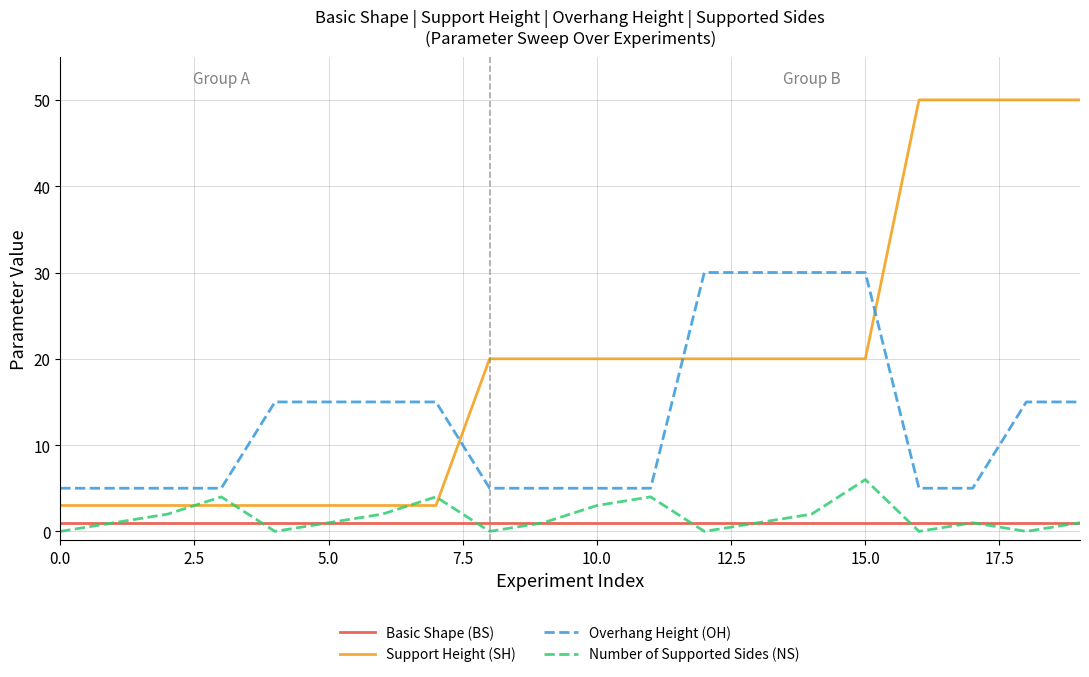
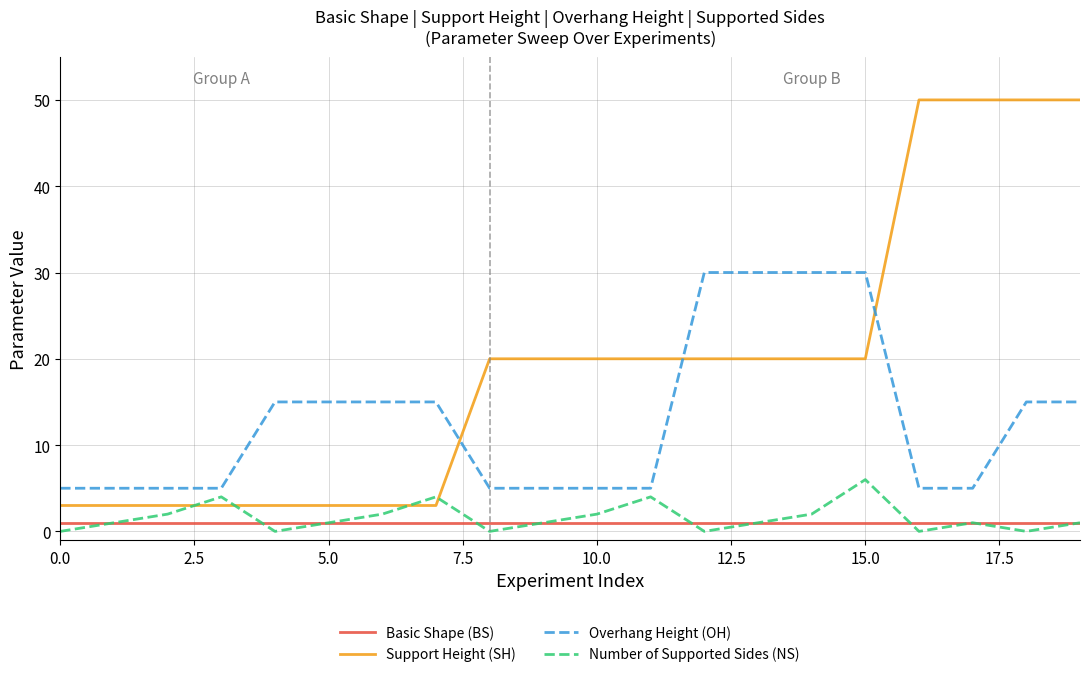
Number of Supported Sides (NS), 10.0: 3 -> 2
